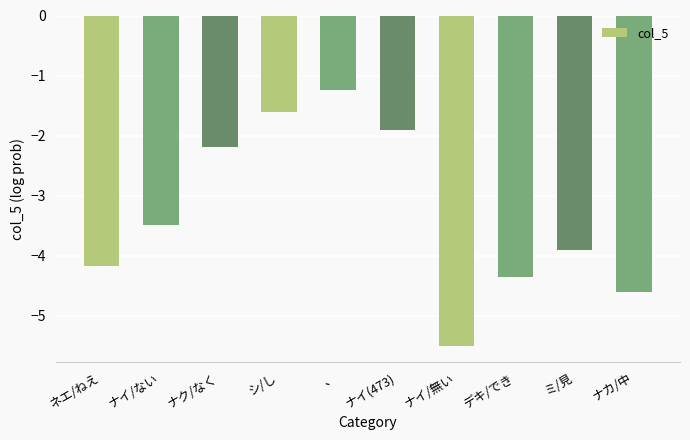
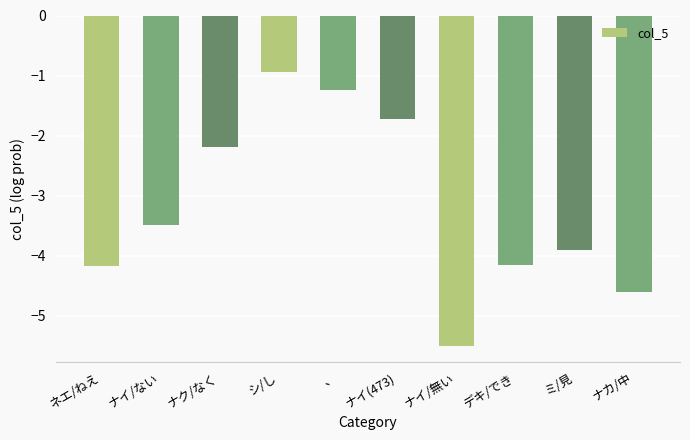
シ/し: -1.6 -> -0.9
ナイ(473): -1.9 -> -1.7
デキ/でき: -4.4 -> -4.2
